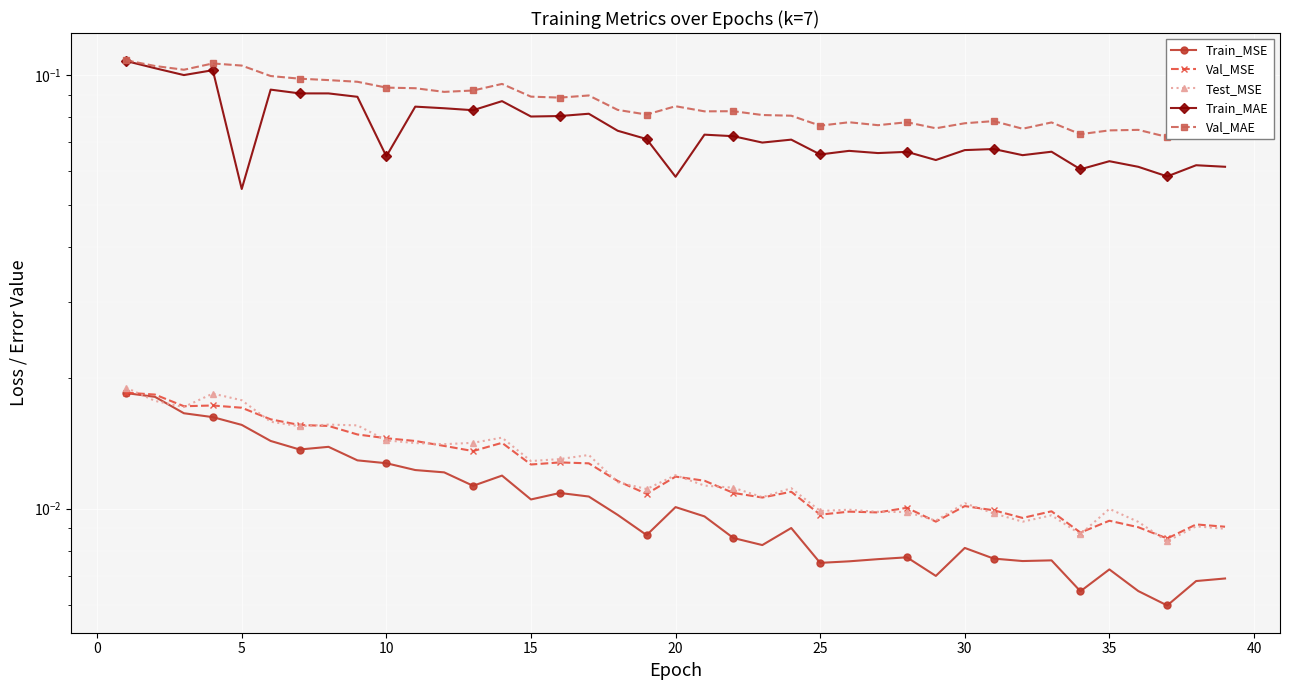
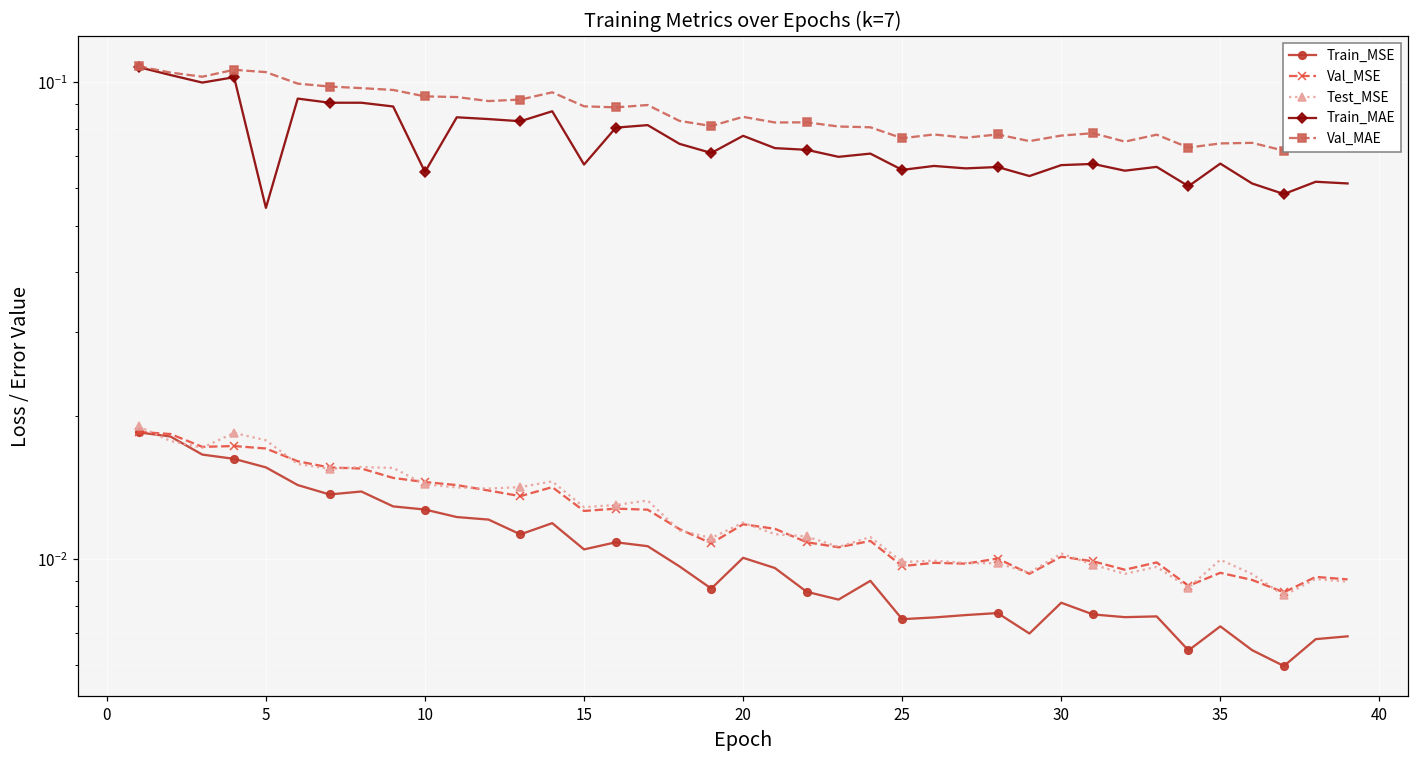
Train_MAE, 15: 0.080 -> 0.067
Train_MAE, 20: 0.058 -> 0.077
Train_MAE, 35: 0.063 -> 0.068
